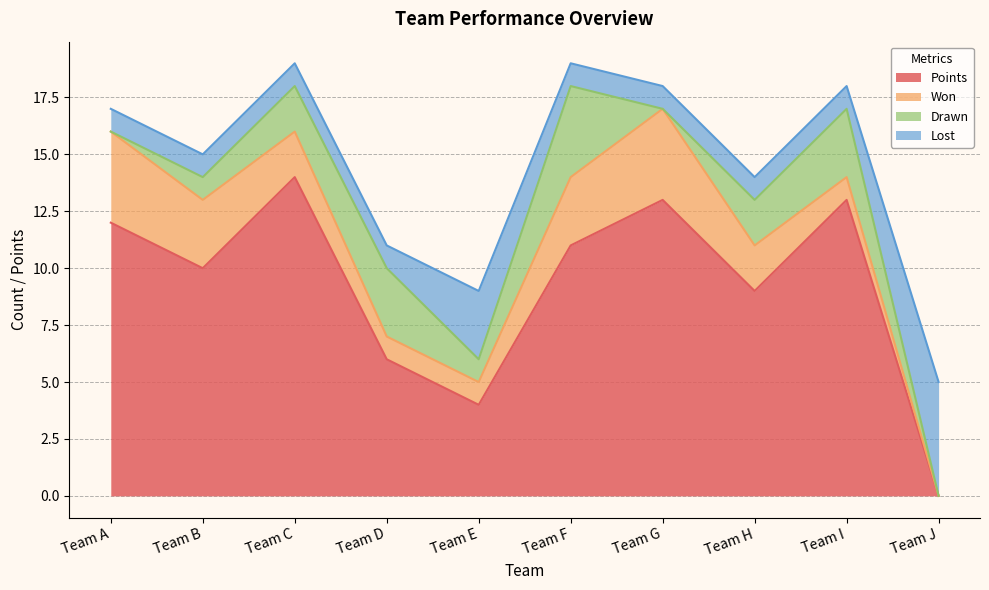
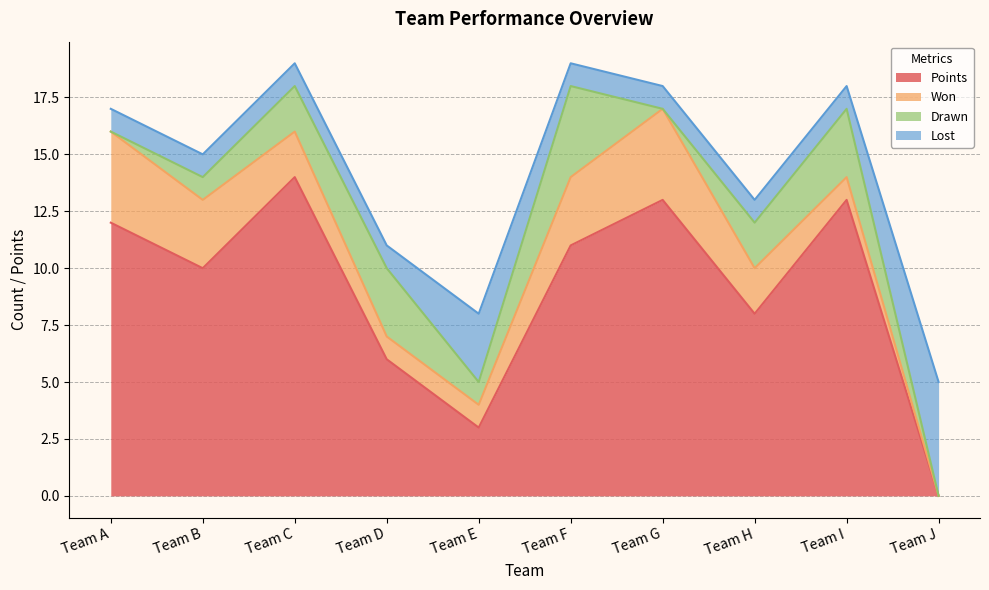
Points, Team E: 4 -> 3
Points, Team H: 9 -> 8
